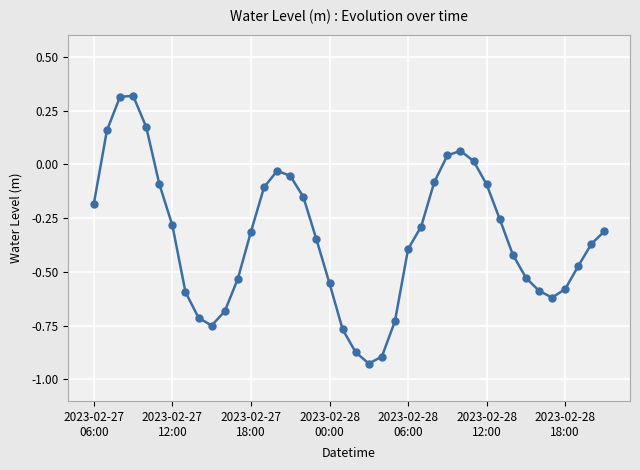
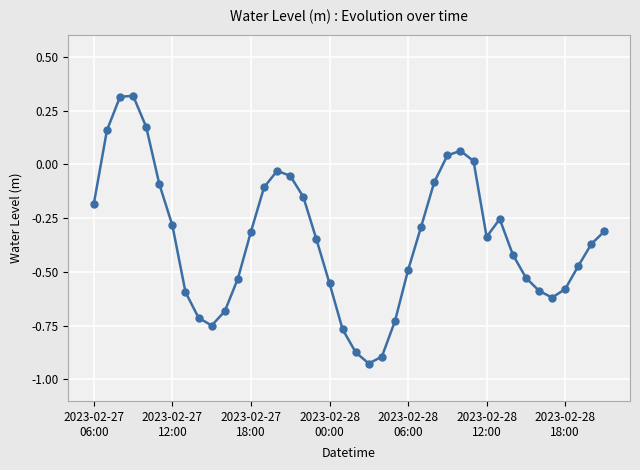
2023-02-28 06:00: -0.39 -> -0.49
2023-02-28 12:00: -0.09 -> -0.34
